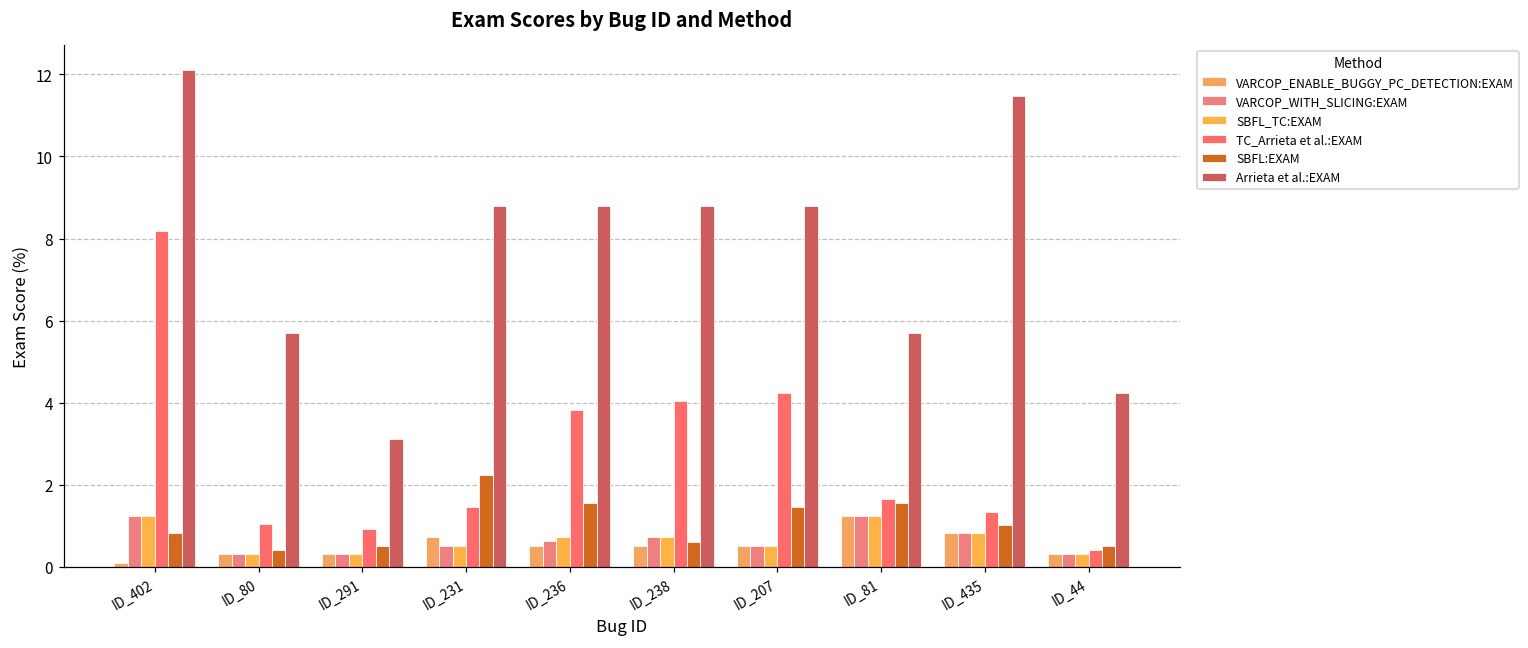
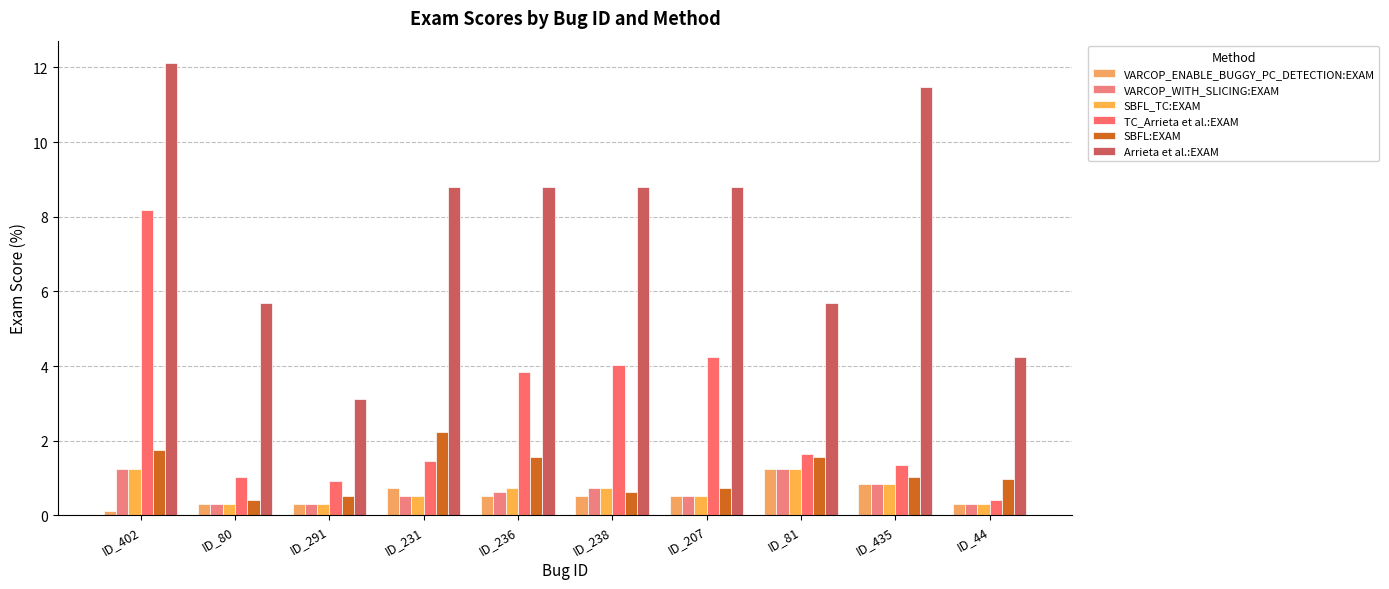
SBFL:EXAM, ID_402: 0.8 -> 1.8
SBFL:EXAM, ID_207: 1.5 -> 0.7
SBFL:EXAM, ID_44: 0.5 -> 1.0
